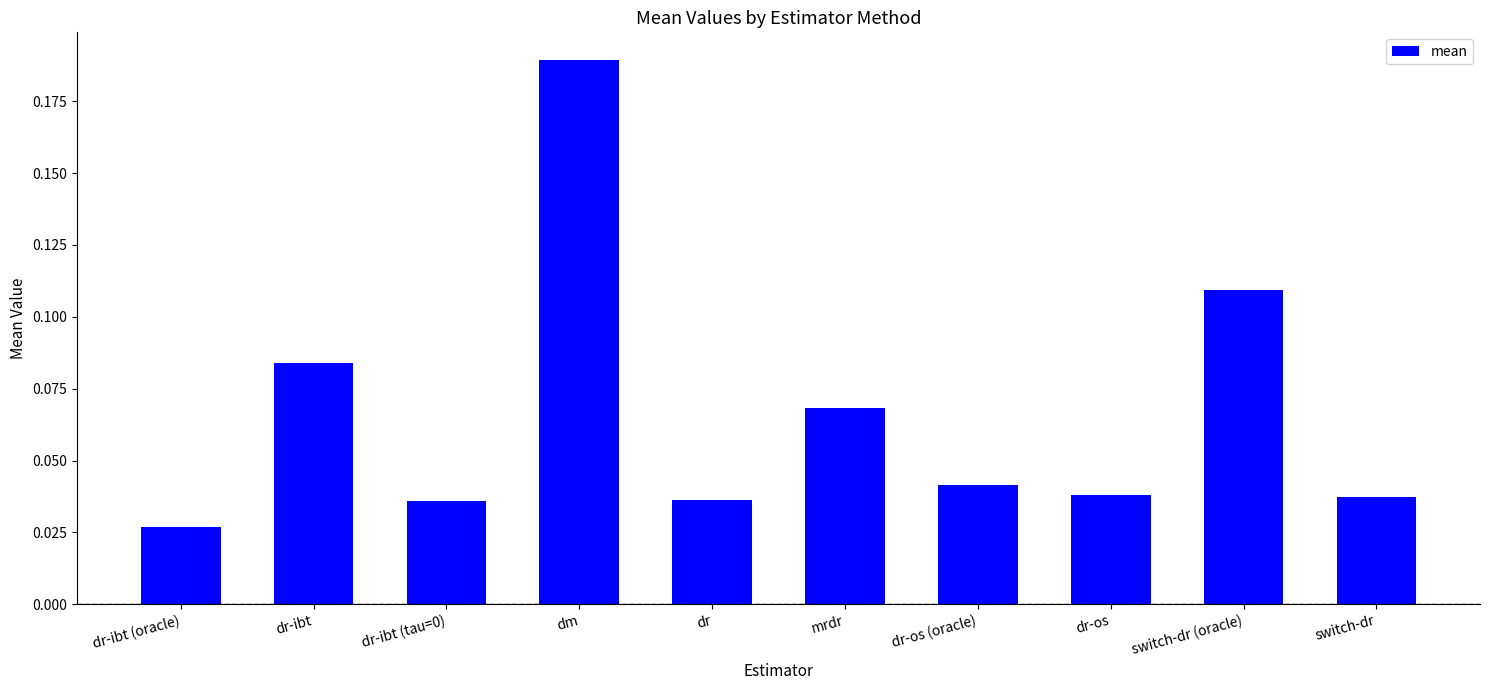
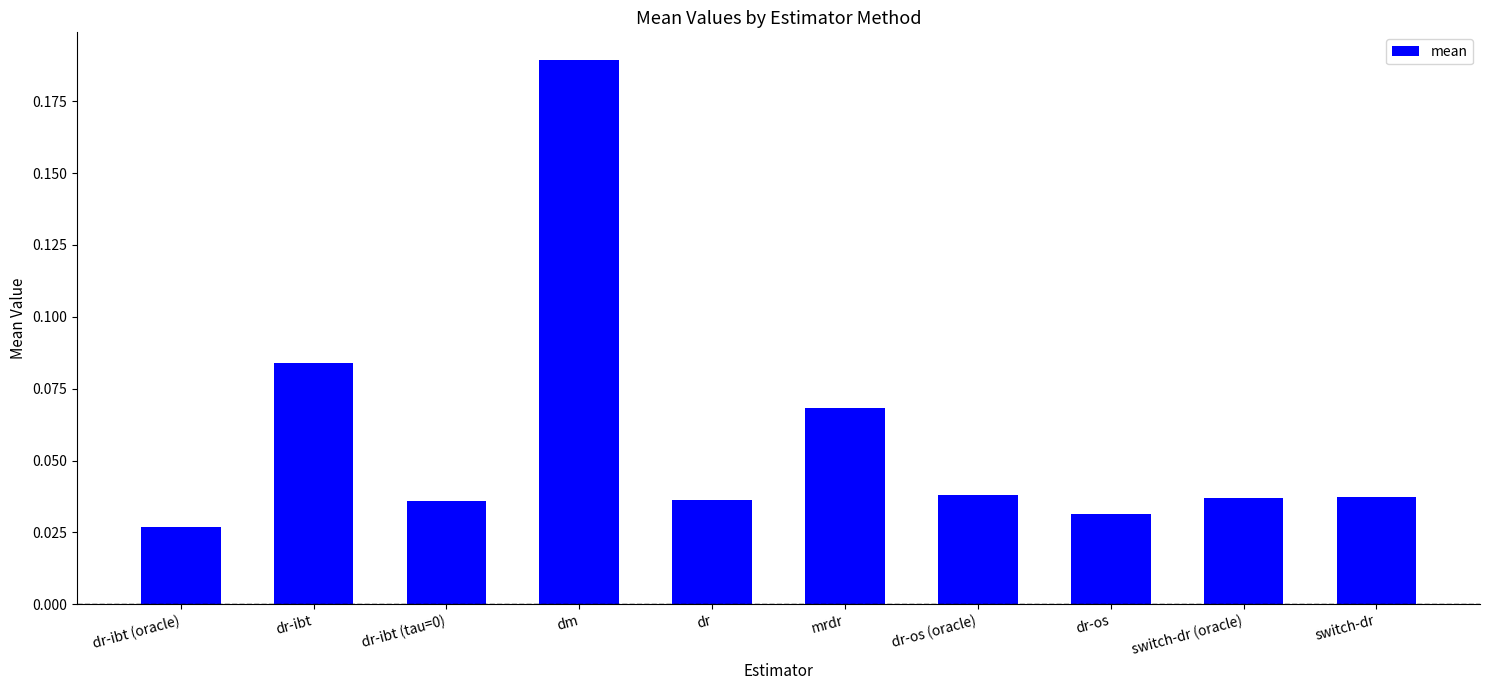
dr-os (oracle): 0.042 -> 0.038
dr-os: 0.038 -> 0.031
switch-dr (oracle): 0.109 -> 0.037
